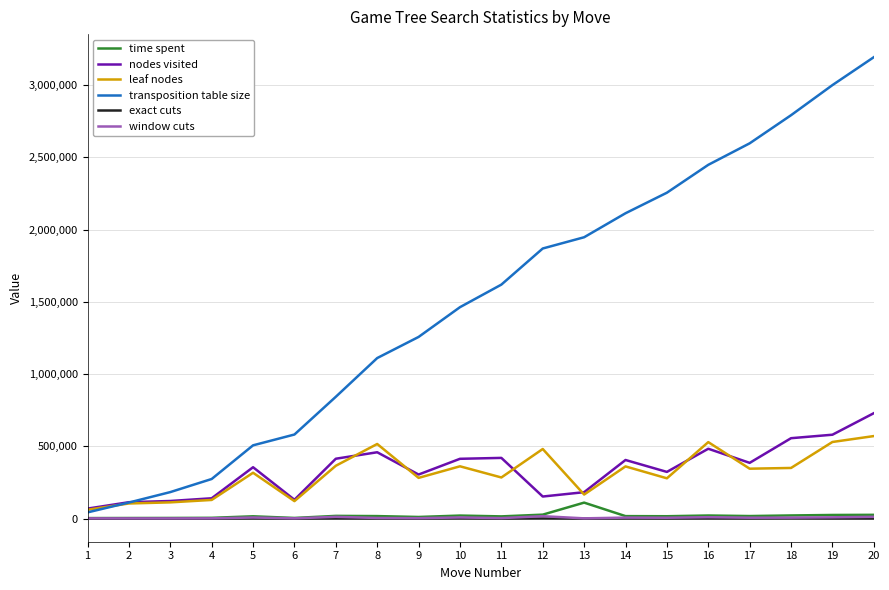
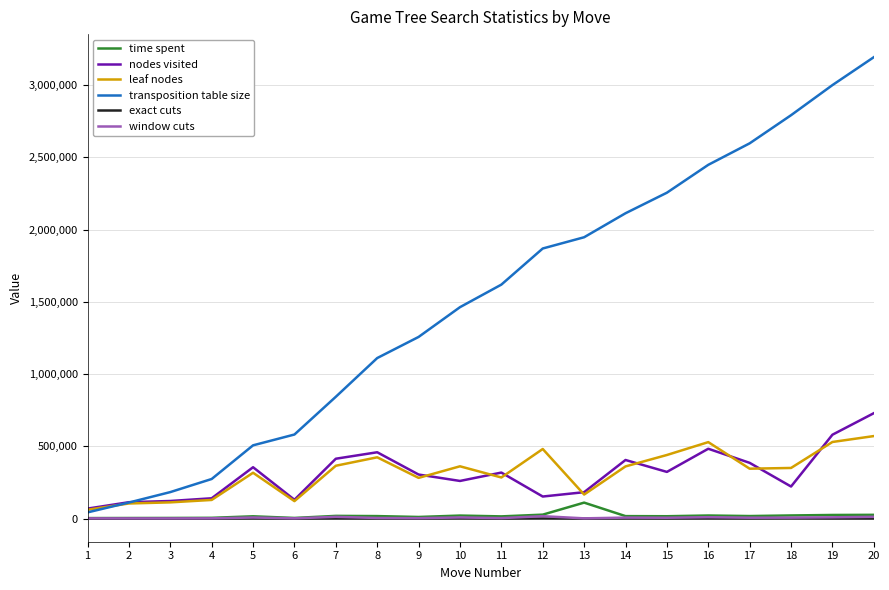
leaf nodes, 8: 520,000 -> 420,000
nodes visited, 10: 410,000 -> 260,000
nodes visited, 11: 420,000 -> 320,000
leaf nodes, 15: 280,000 -> 440,000
nodes visited, 18: 560,000 -> 220,000
